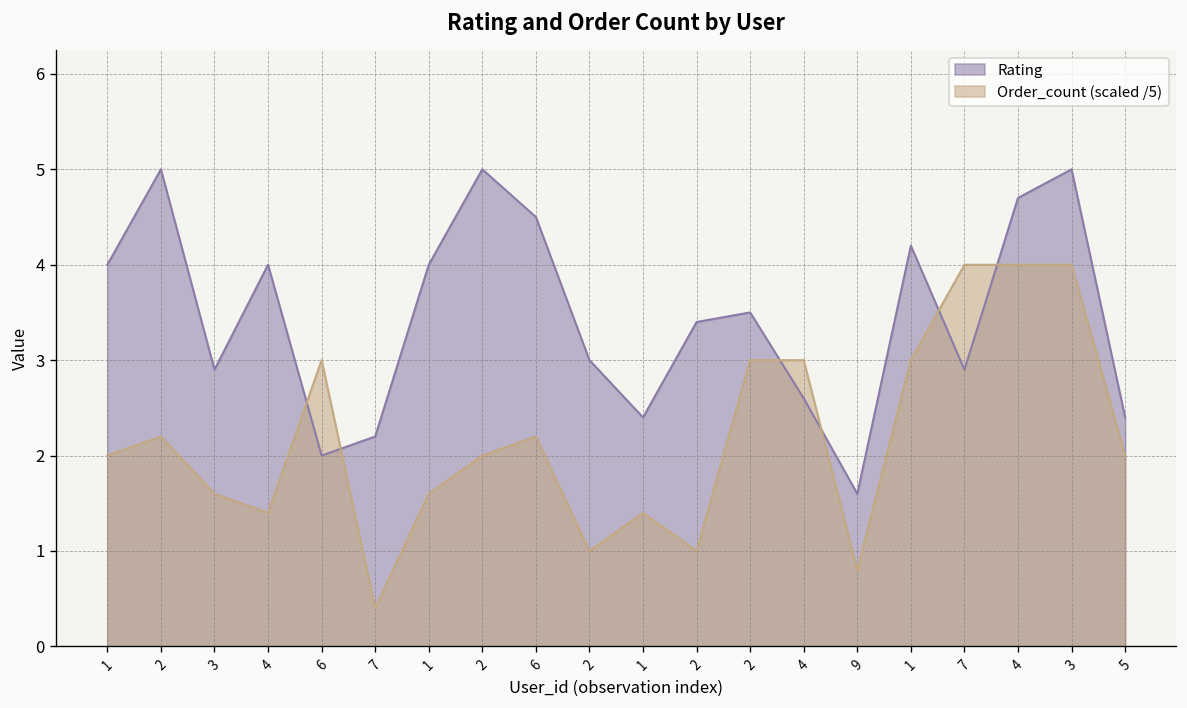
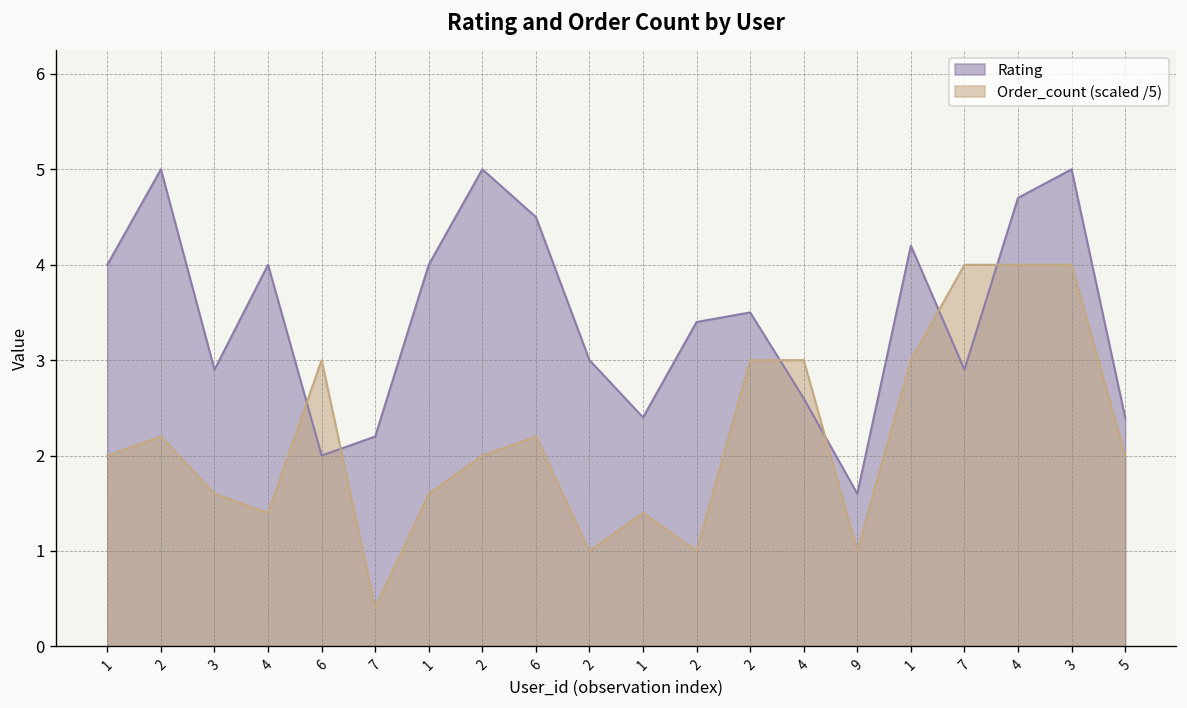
Order_count (scaled /5), 9: 0.8 -> 1.0
